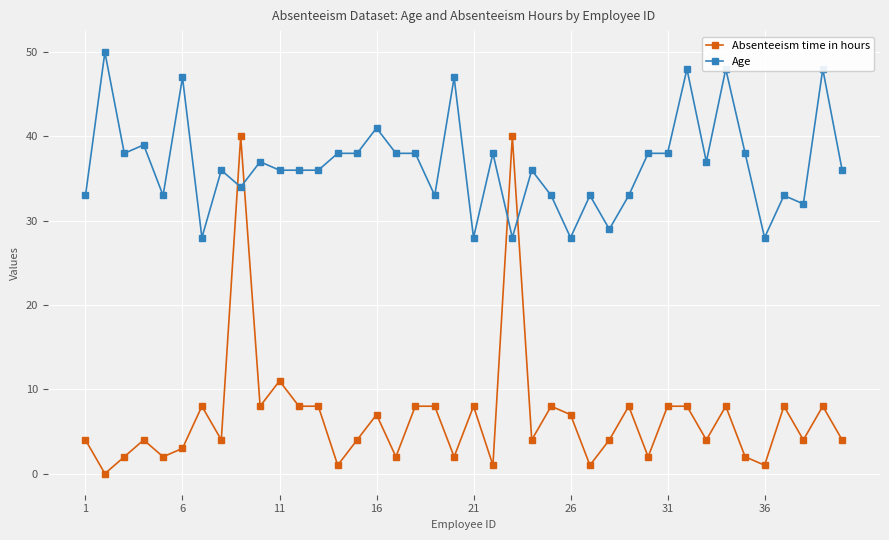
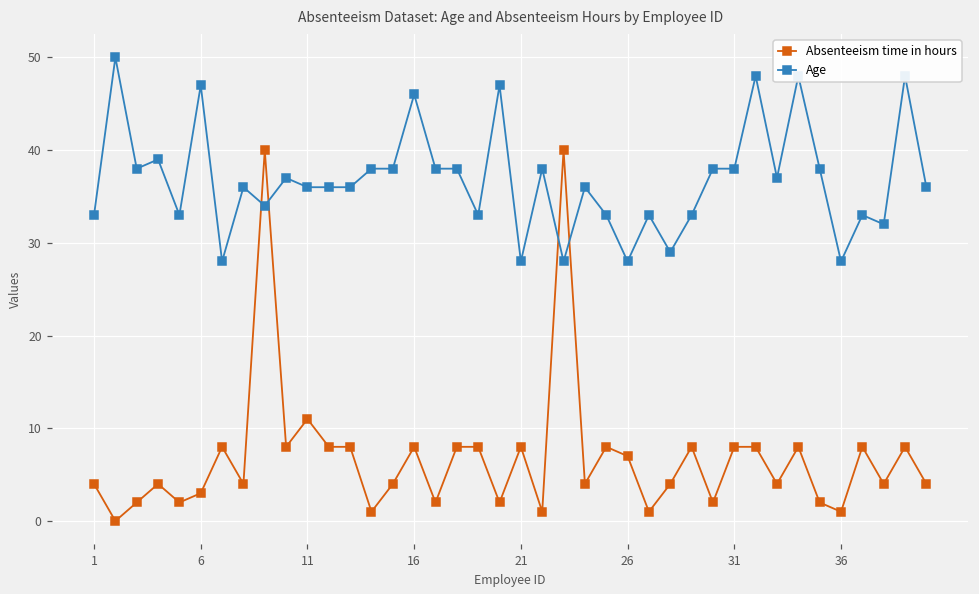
Absenteeism time in hours, 16: 7 -> 8
Age, 16: 41 -> 46
